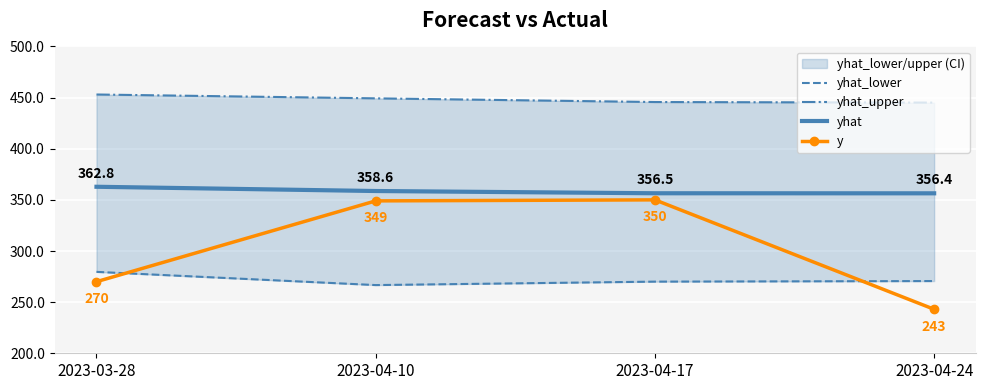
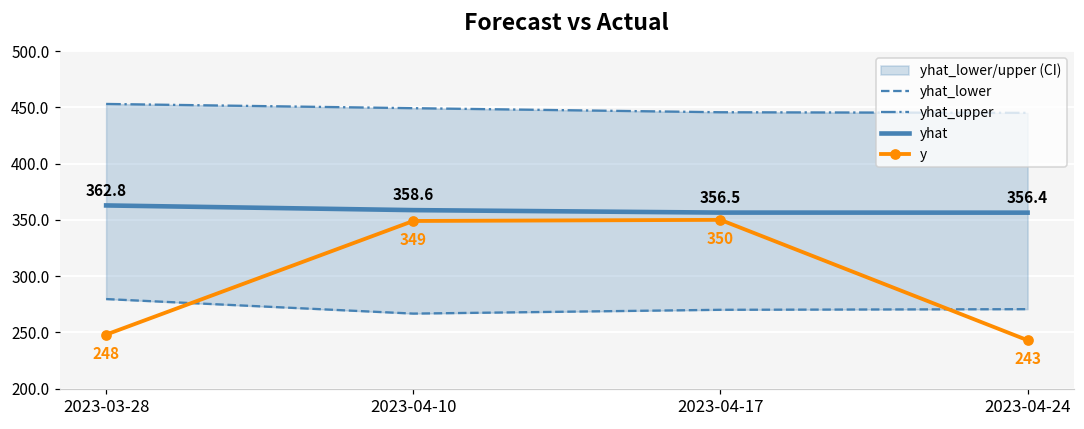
y, 2023-03-28: 270 -> 248
